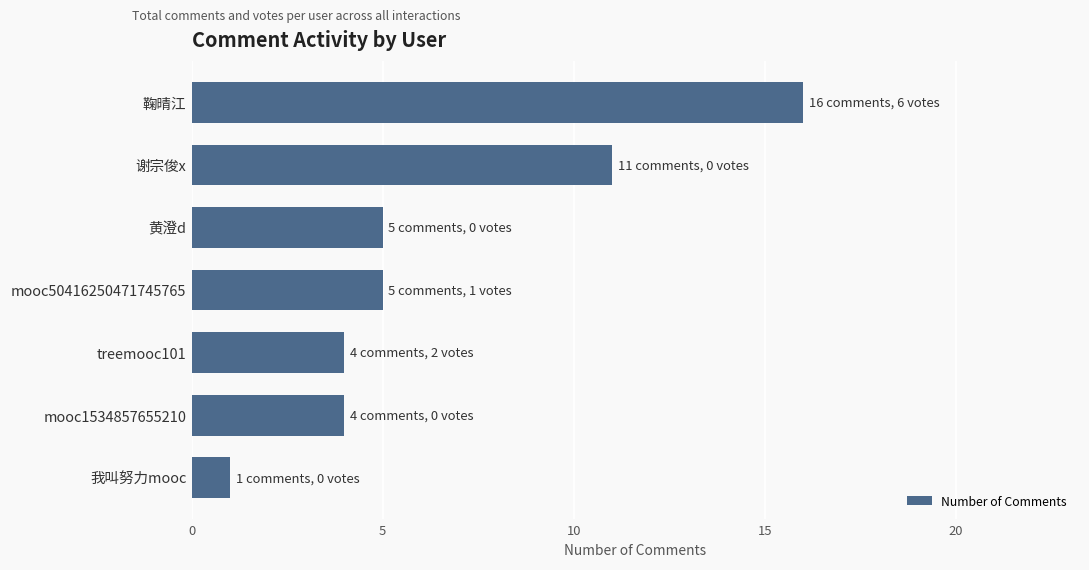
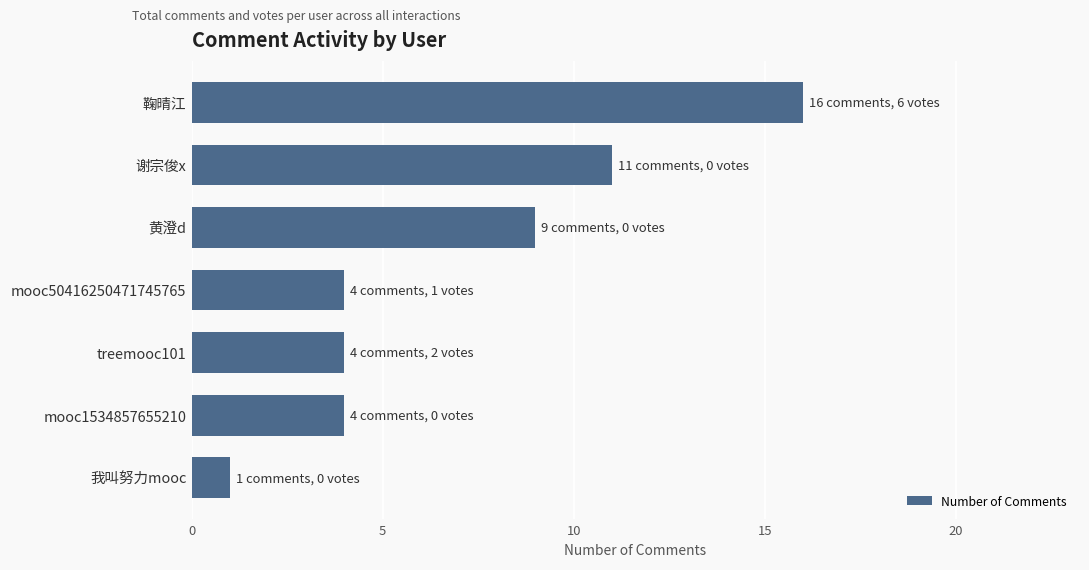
黄澄d: 5 -> 9
mooc50416250471745765: 5 -> 4
